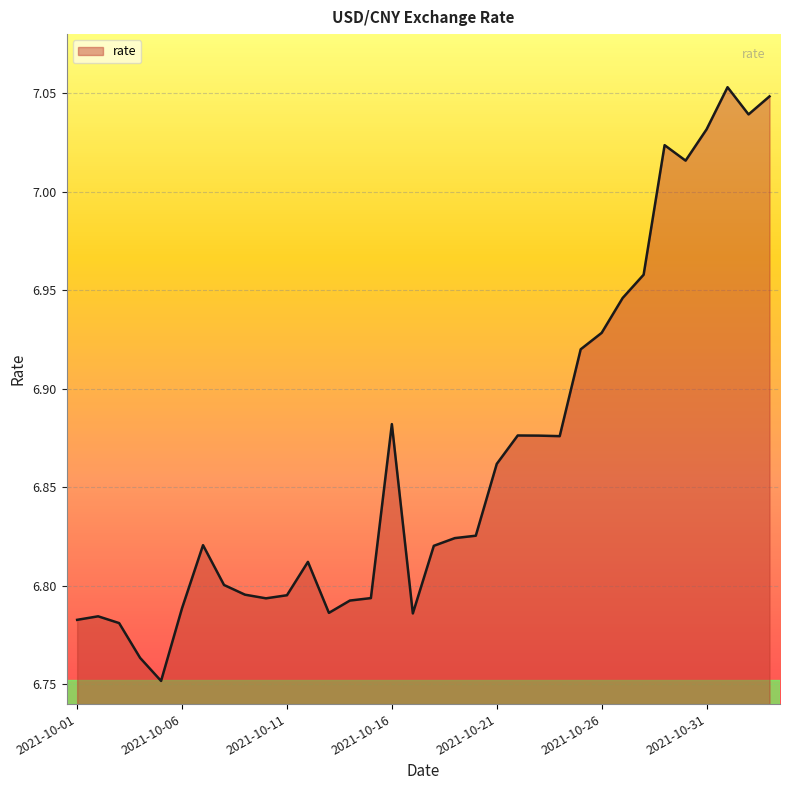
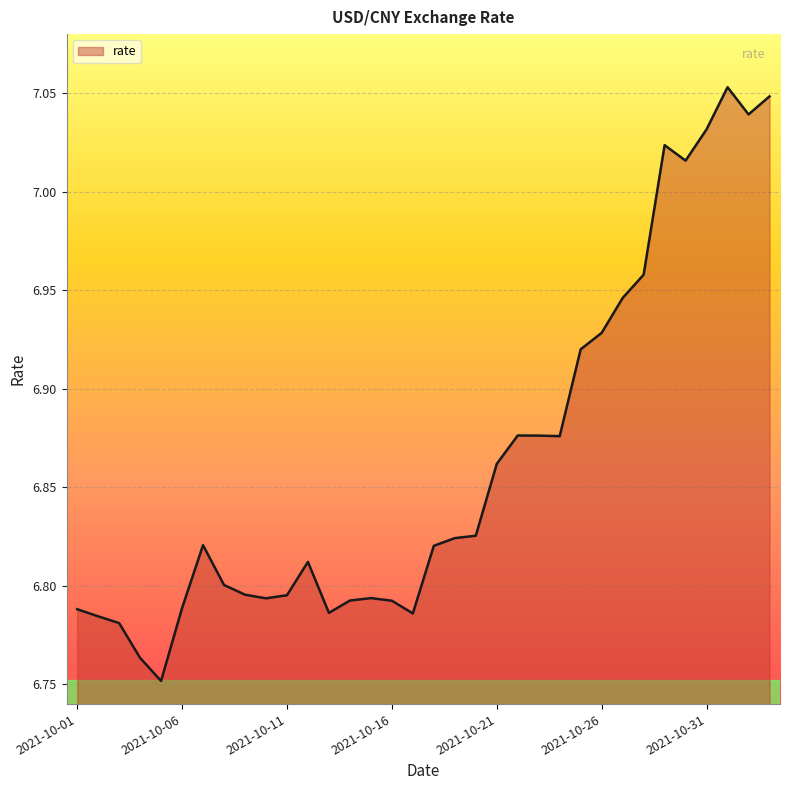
2021-10-01: 6.783 -> 6.788
2021-10-16: 6.882 -> 6.792
